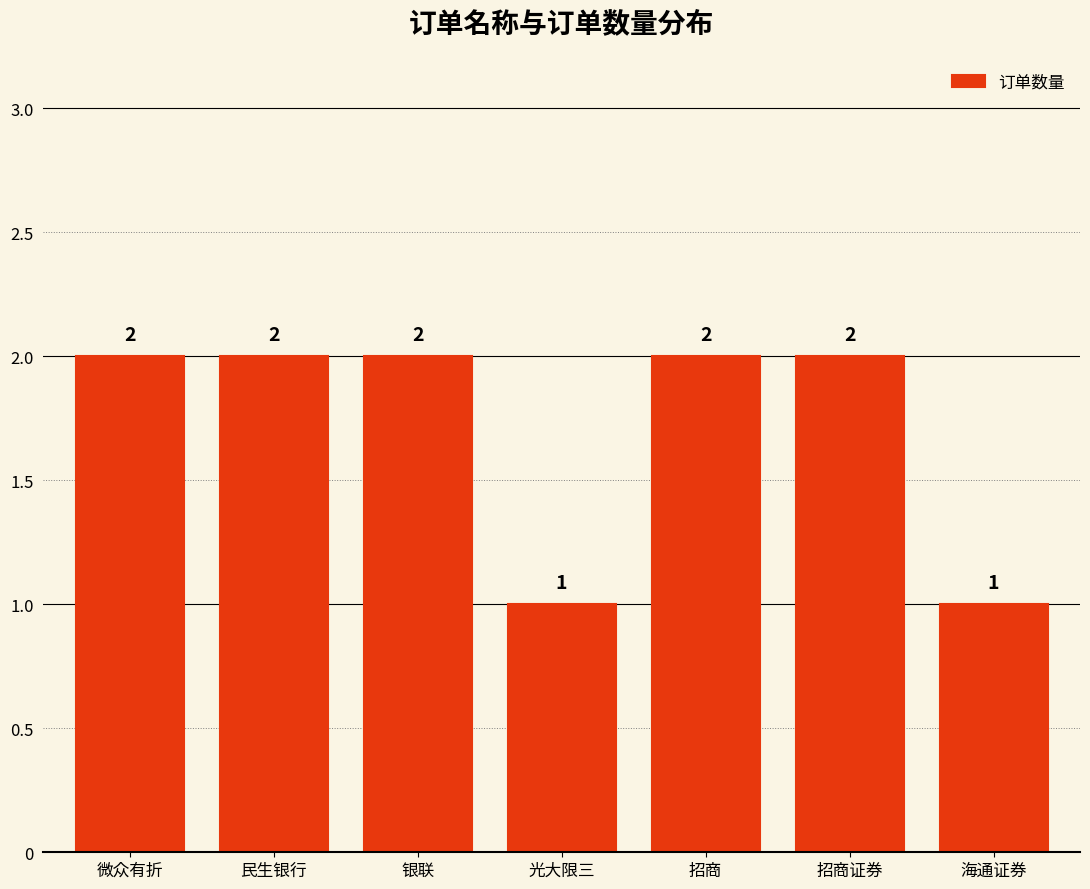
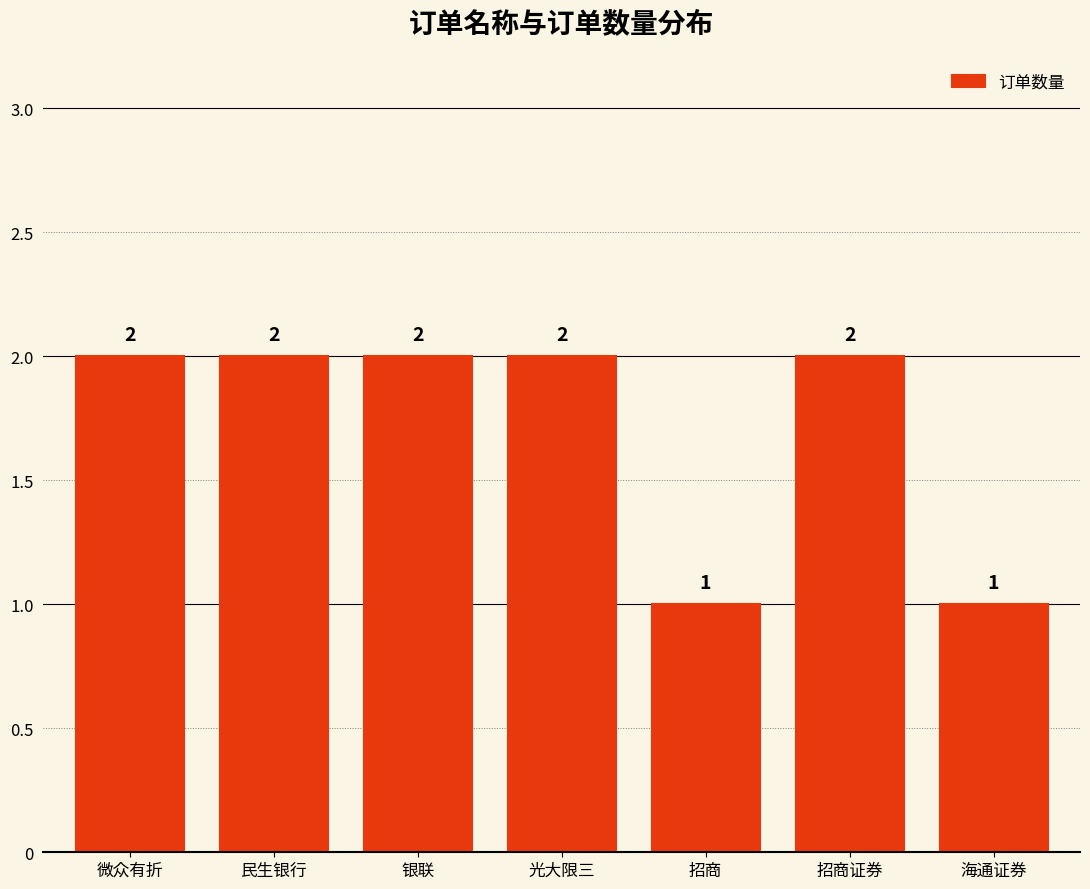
光大限三: 1 -> 2
招商: 2 -> 1
